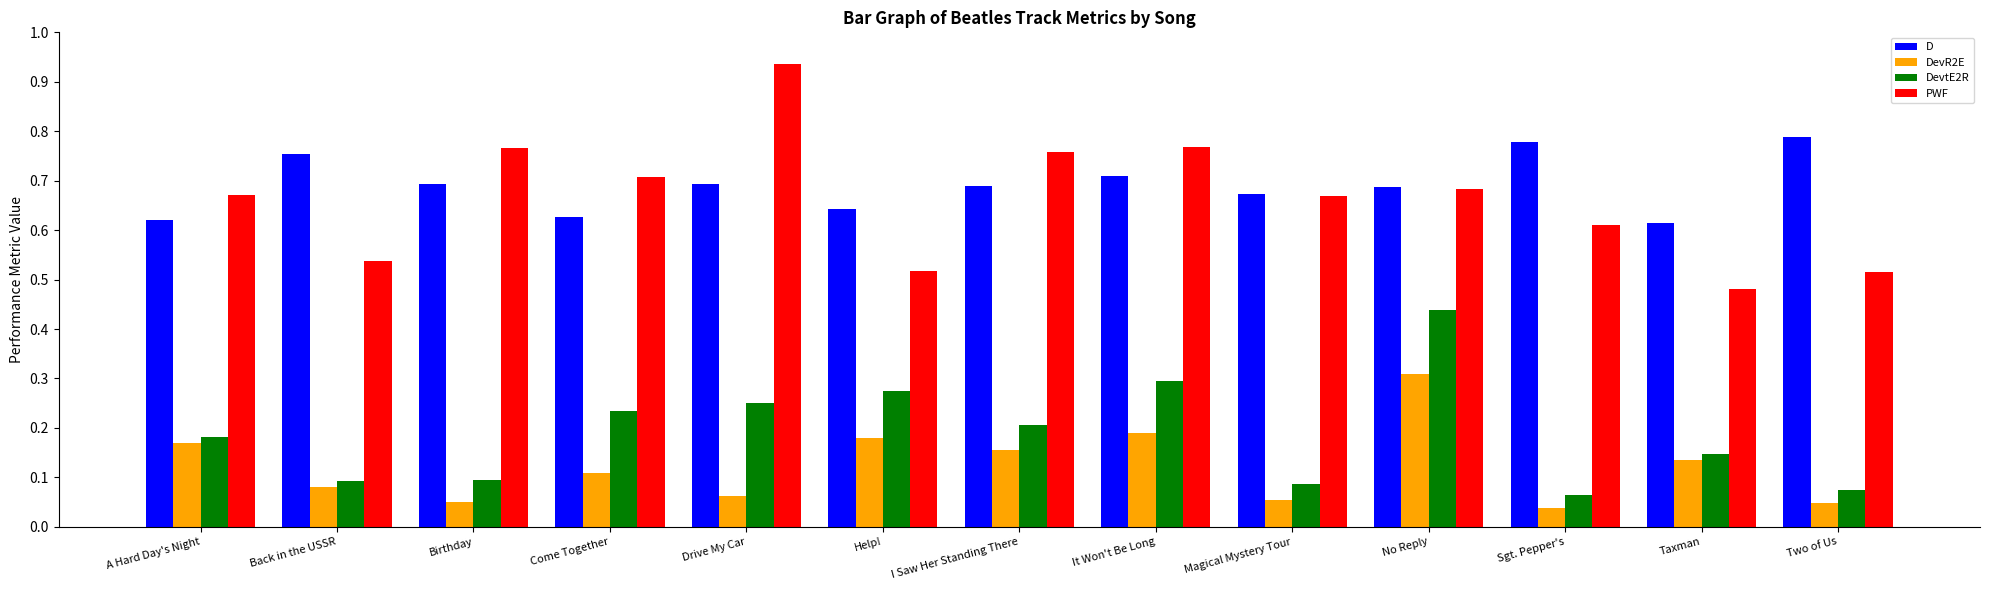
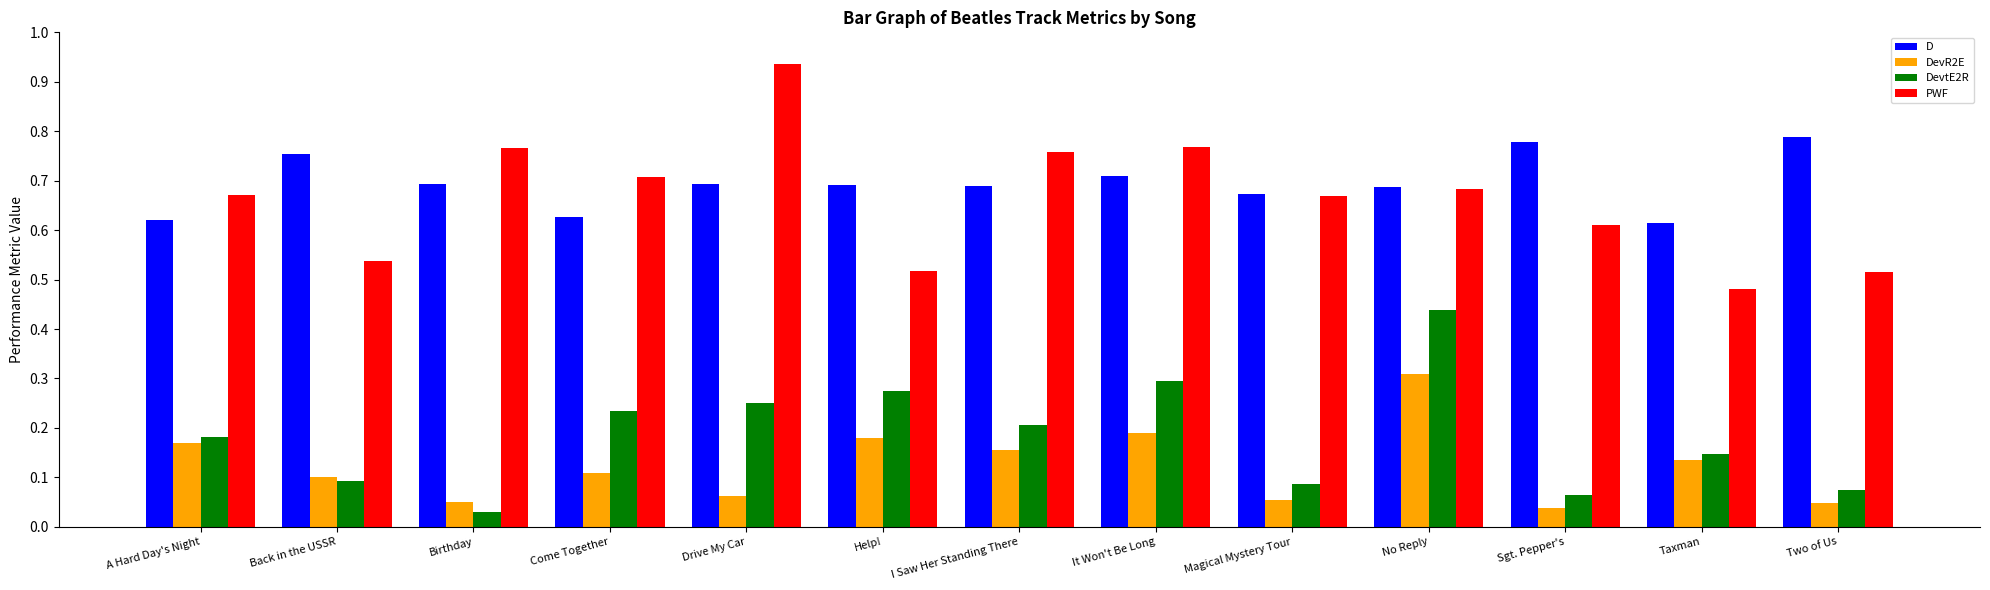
DevR2E, Back in the USSR: 0.08 -> 0.10
DevtE2R, Birthday: 0.09 -> 0.03
D, Help!: 0.64 -> 0.69
